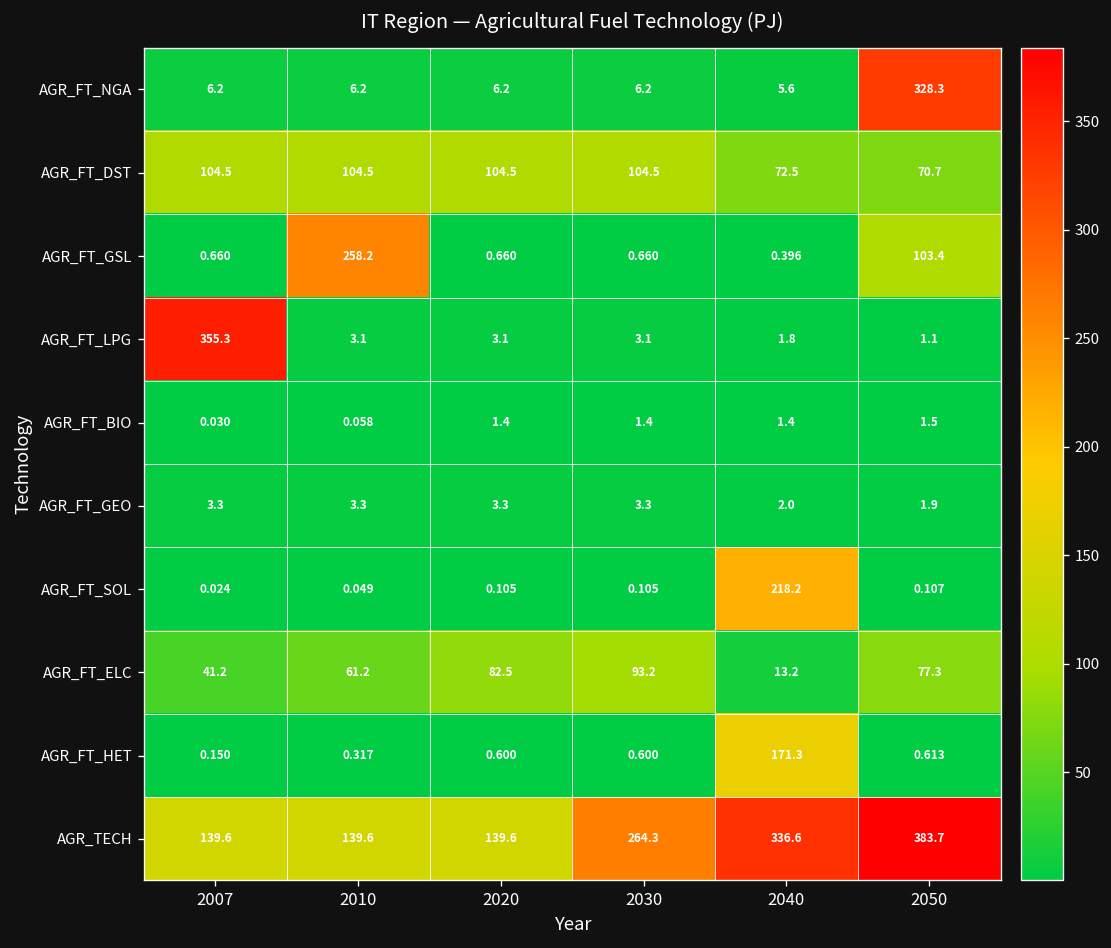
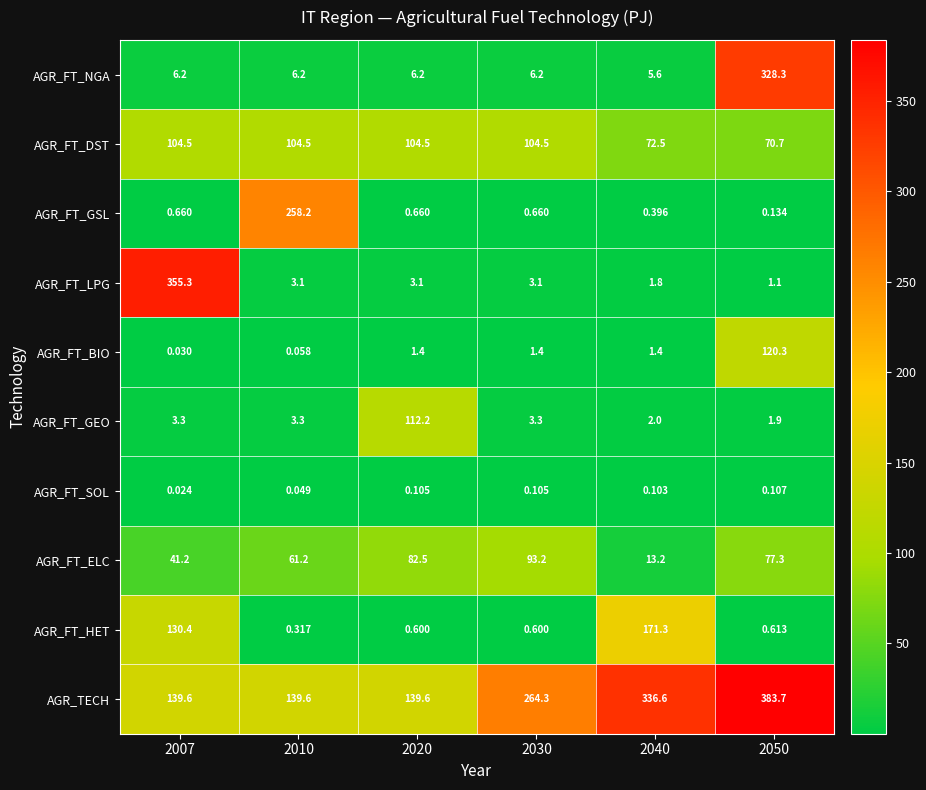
AGR_FT_GSL, 2050: 103.4 -> 0.134
AGR_FT_BIO, 2050: 1.5 -> 120.3
AGR_FT_GEO, 2020: 3.3 -> 112.2
AGR_FT_SOL, 2040: 218.2 -> 0.103
AGR_FT_HET, 2007: 0.150 -> 130.4
